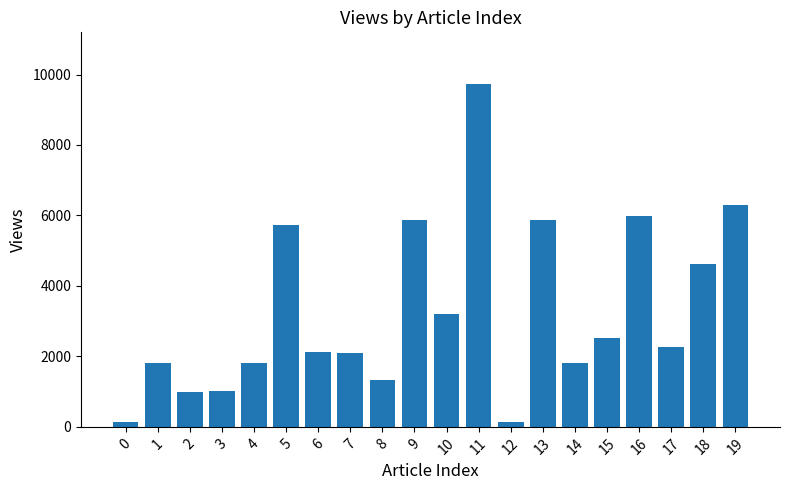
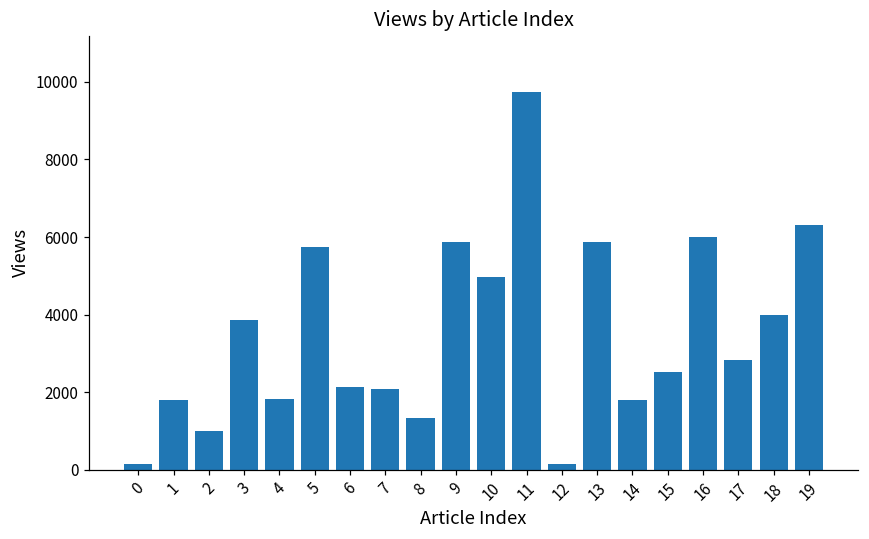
3: 1000 -> 3900
10: 3200 -> 5000
17: 2300 -> 2800
18: 4600 -> 4000
